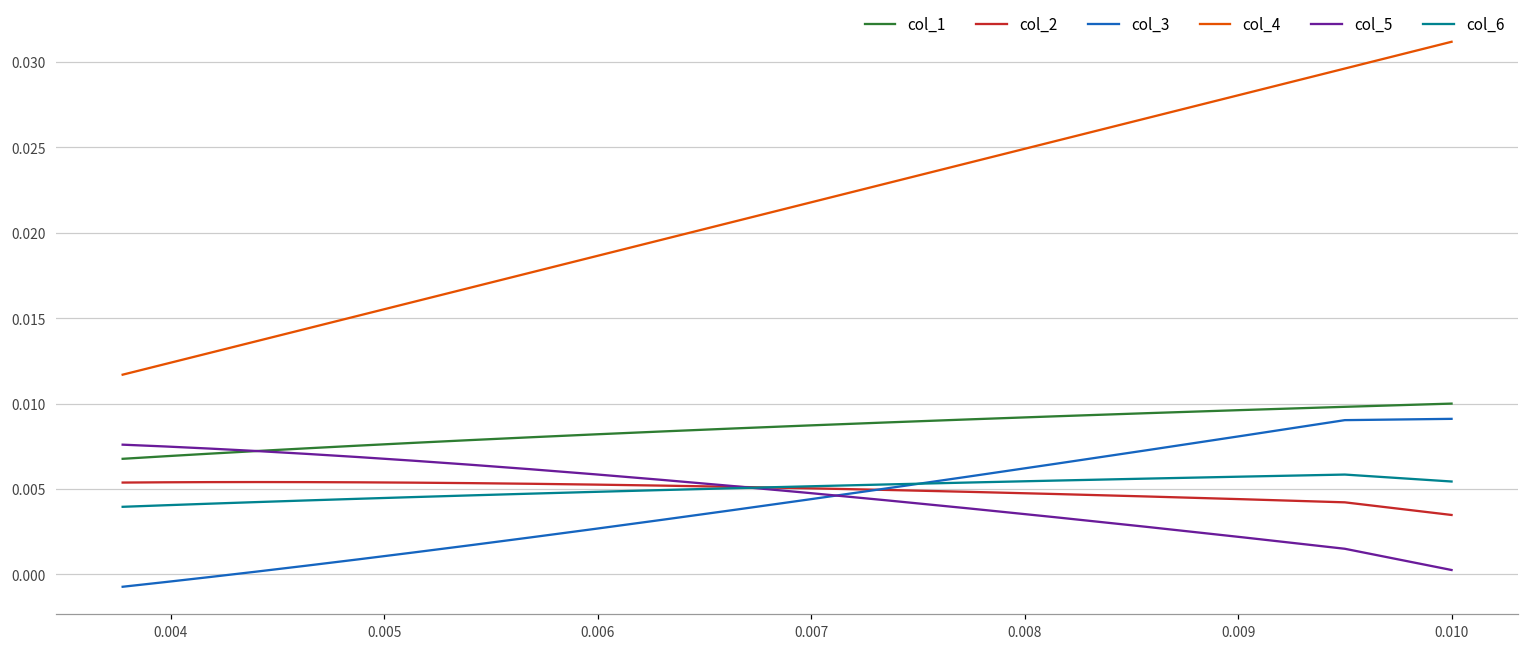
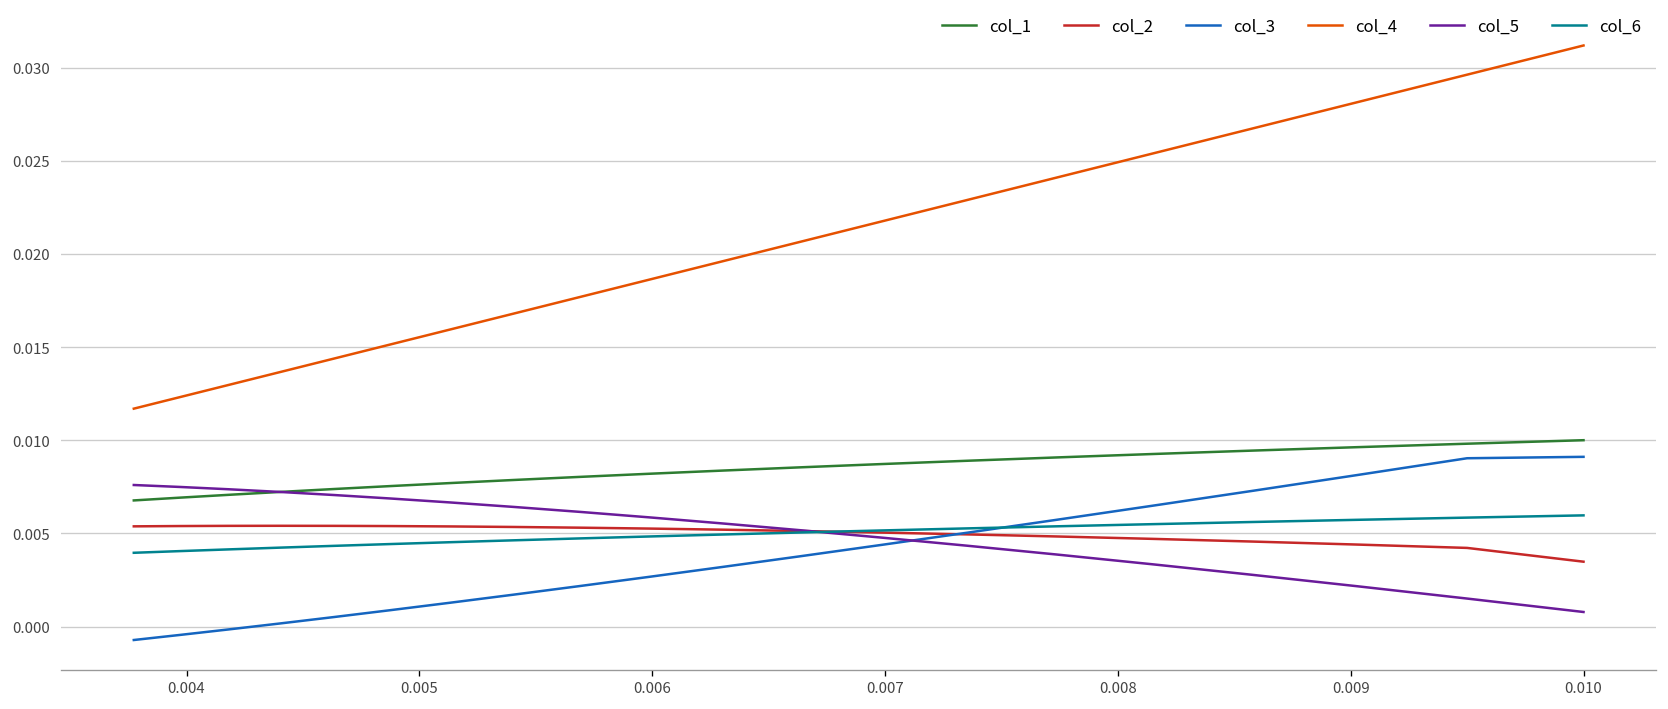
col_5, 0.010: 0.0003 -> 0.0008
col_6, 0.010: 0.0054 -> 0.0060
